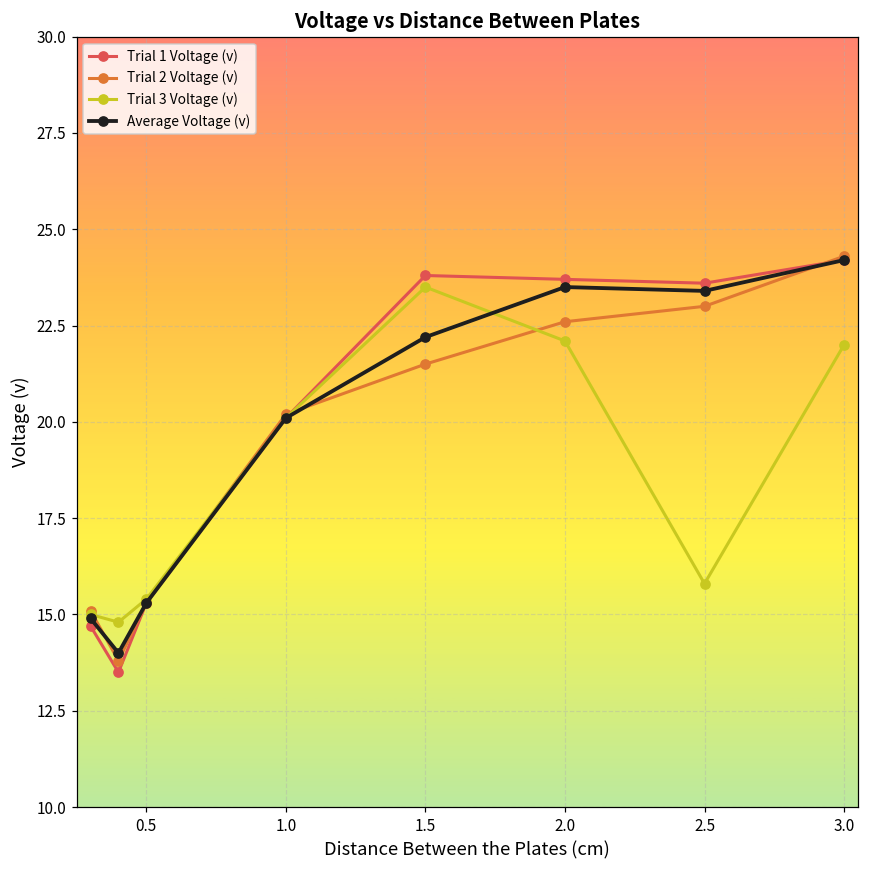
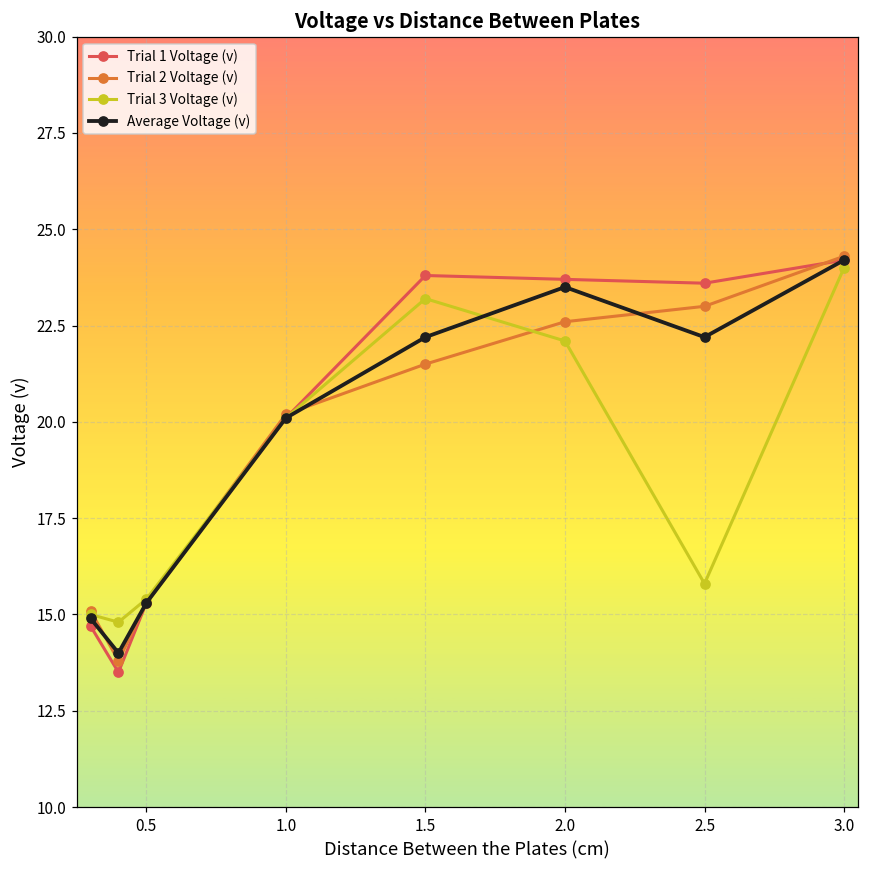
Trial 3 Voltage (v), 1.5: 23.5 -> 23.2
Average Voltage (v), 2.5: 23.4 -> 22.2
Trial 3 Voltage (v), 3.0: 22 -> 24
